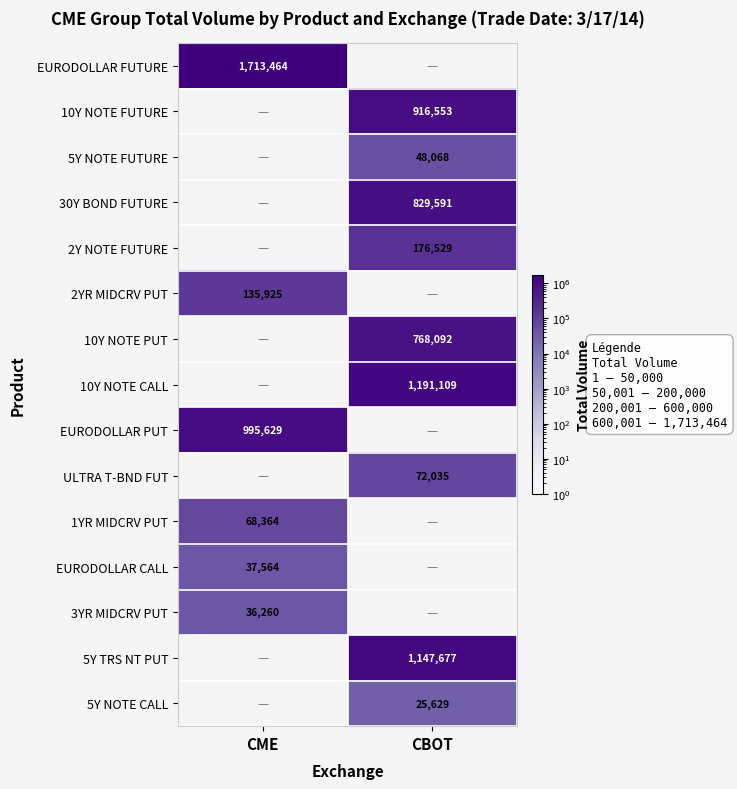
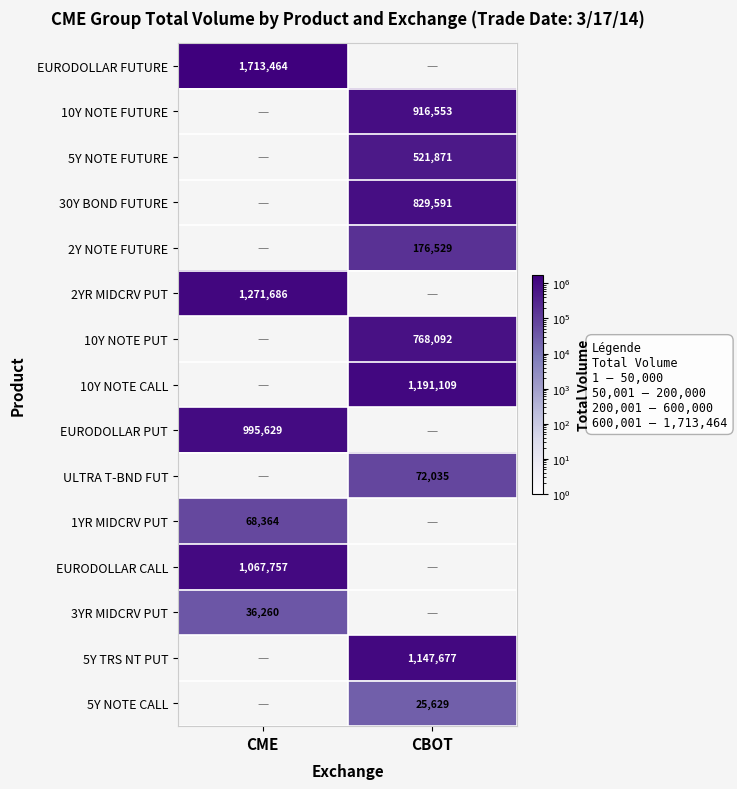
5Y NOTE FUTURE, CBOT: 48,068 -> 521,871
2YR MIDCRV PUT, CME: 135,925 -> 1,271,686
EURODOLLAR CALL, CME: 37,564 -> 1,067,757
